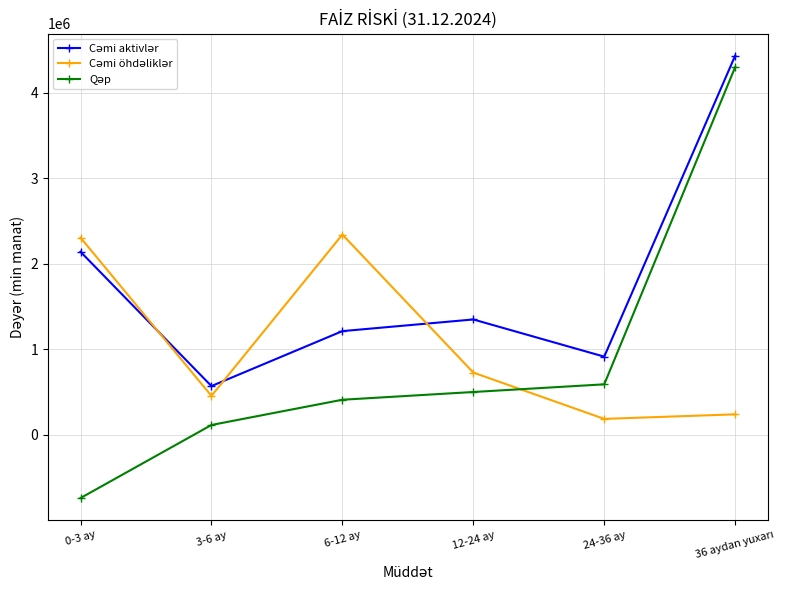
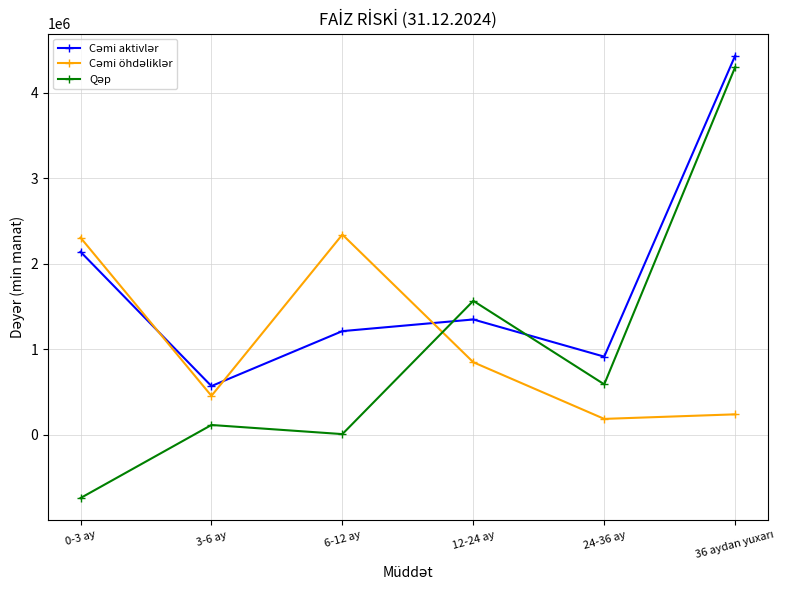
Qəp, 6-12 ay: 400000 -> 0
Cəmi öhdəliklər, 12-24 ay: 700000 -> 800000
Qəp, 12-24 ay: 500000 -> 1600000
